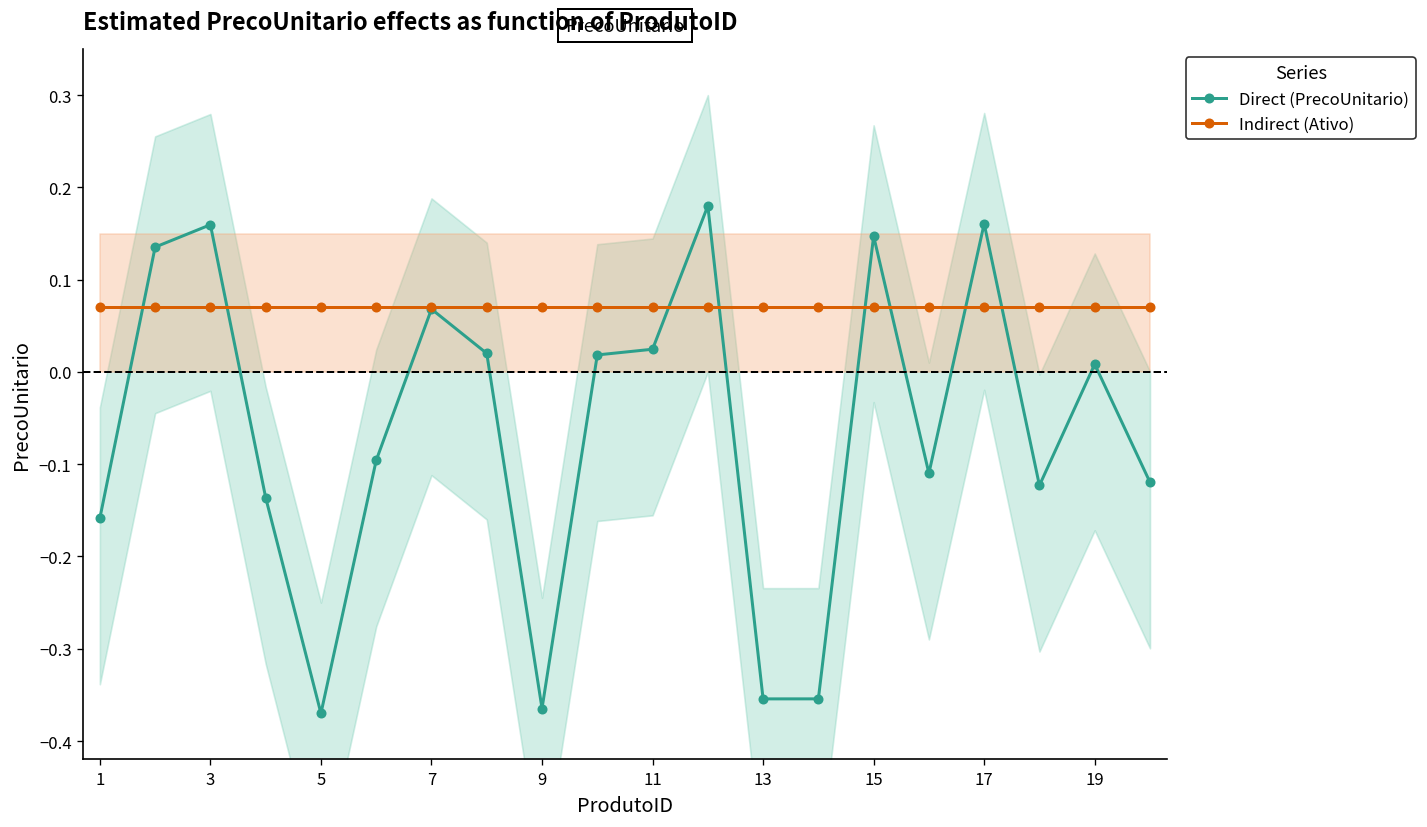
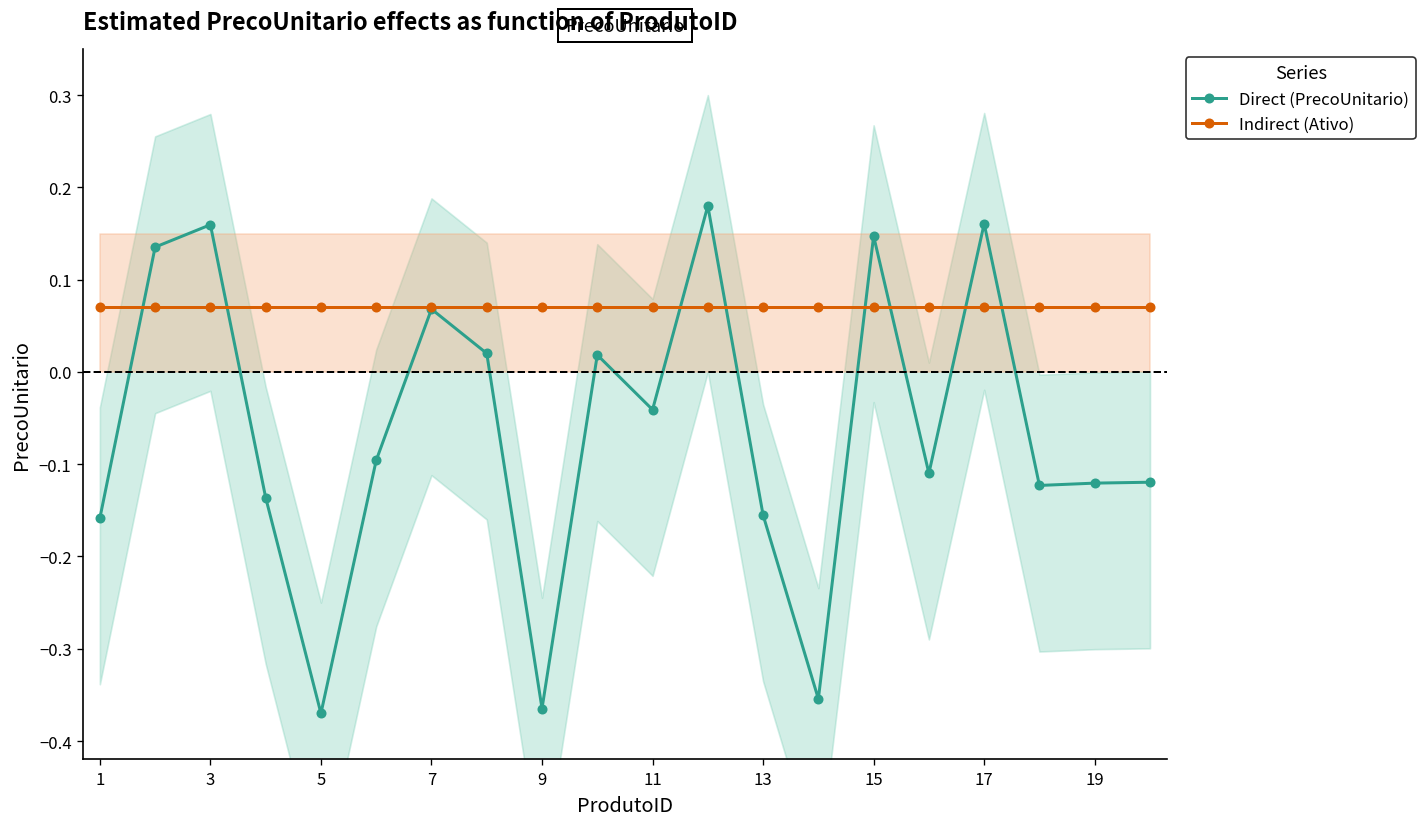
Direct (PrecoUnitario), 11: 0.02 -> -0.04
Direct (PrecoUnitario), 13: -0.35 -> -0.16
Direct (PrecoUnitario), 19: 0.01 -> -0.12
